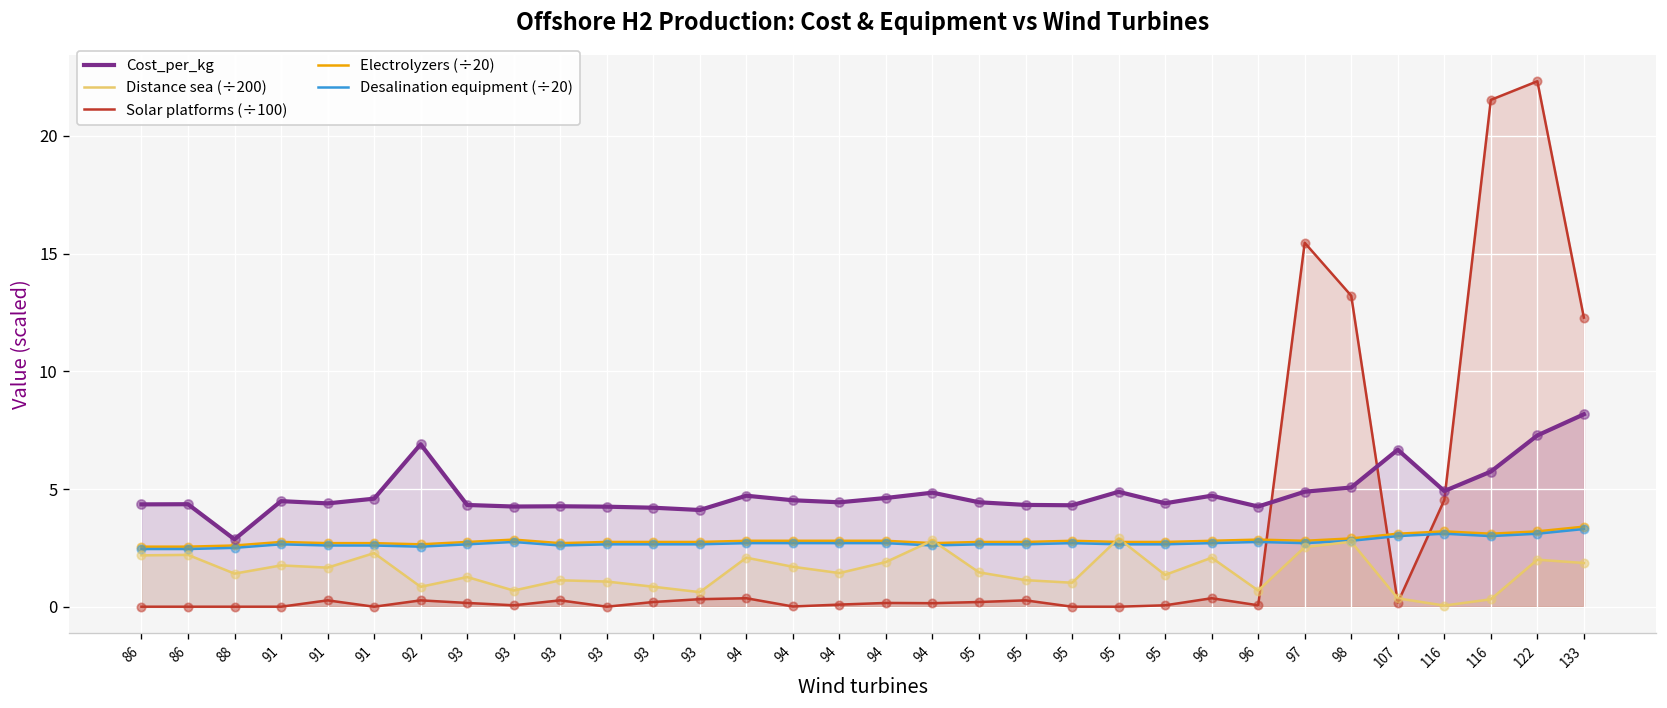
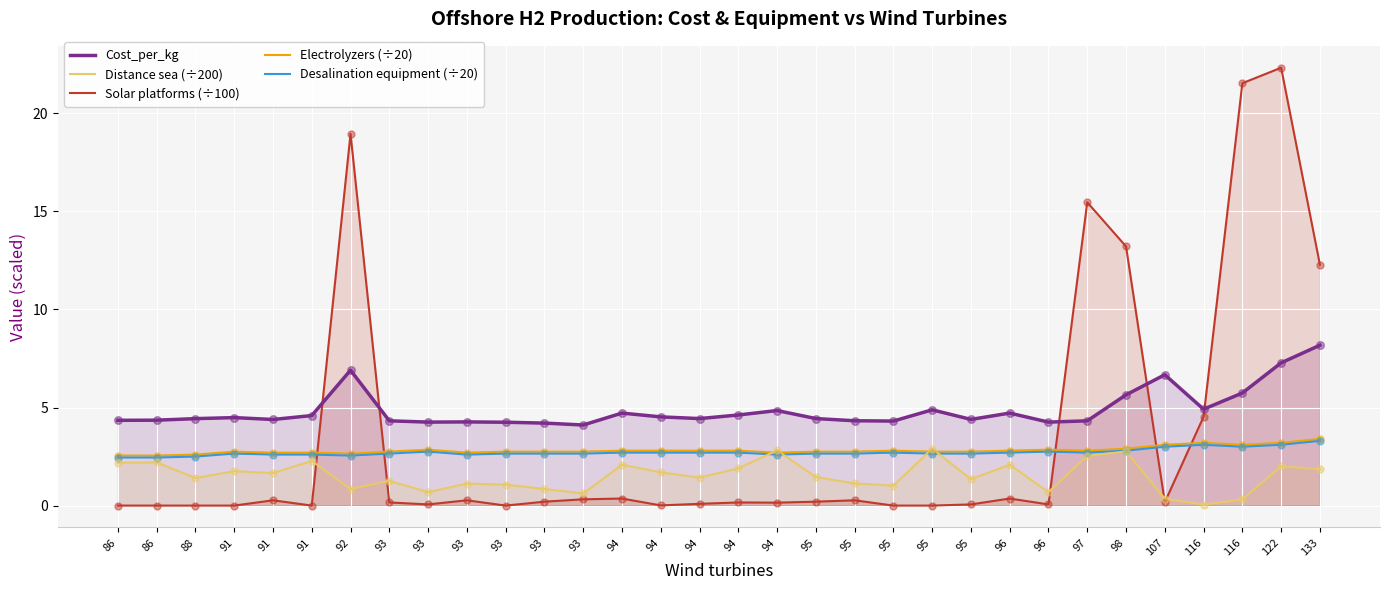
Cost_per_kg, 88: 2.9 -> 4.4
Solar platforms (÷100), 92: 0.3 -> 19.0
Cost_per_kg, 97: 4.9 -> 4.3
Cost_per_kg, 98: 5.1 -> 5.6
